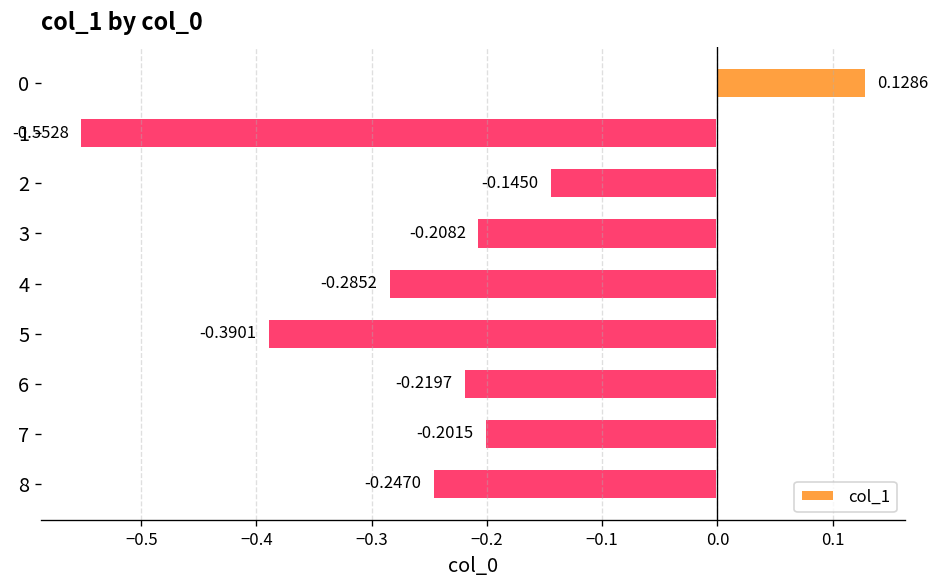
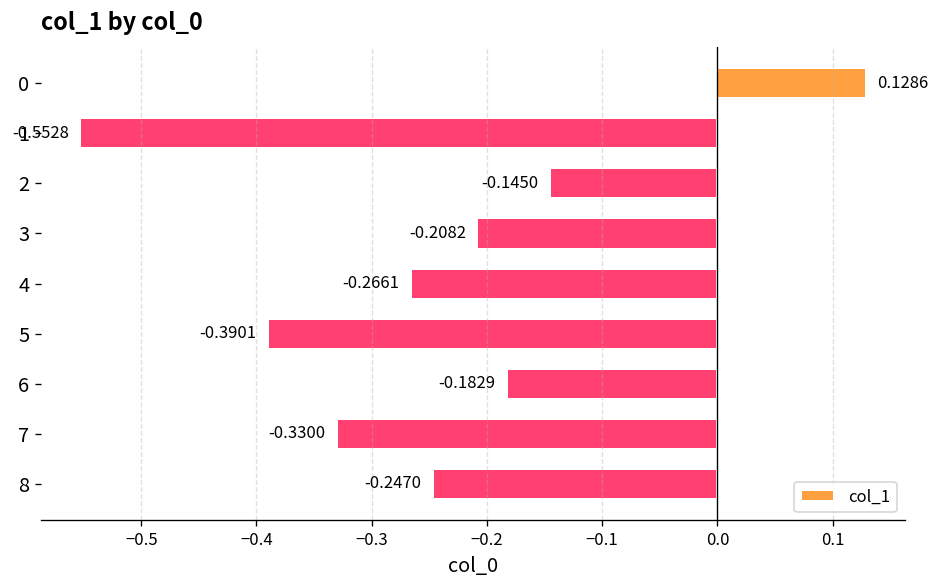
4: -0.2852 -> -0.2661
6: -0.2197 -> -0.1829
7: -0.2015 -> -0.3300
